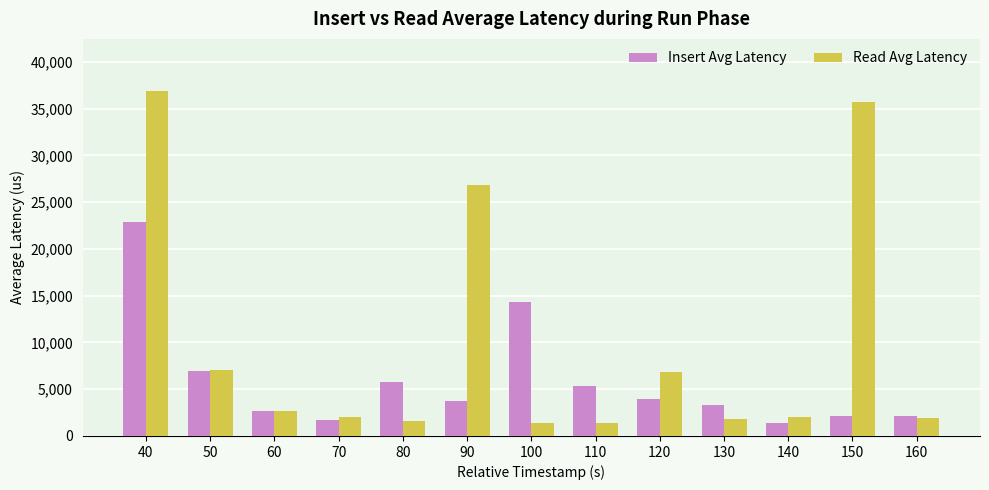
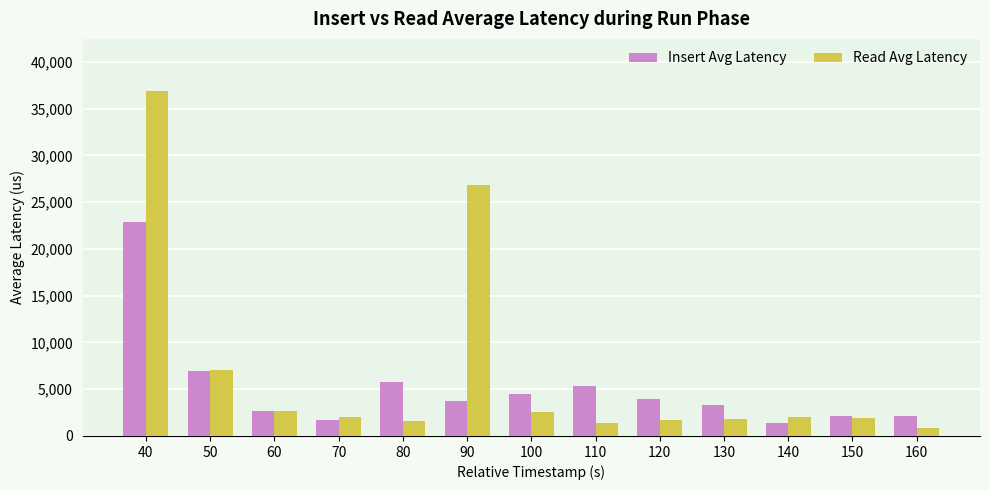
Insert Avg Latency, 100: 14,000 -> 4,000
Read Avg Latency, 100: 1,000 -> 3,000
Read Avg Latency, 120: 7,000 -> 2,000
Read Avg Latency, 150: 36,000 -> 2,000
Read Avg Latency, 160: 2,000 -> 1,000
